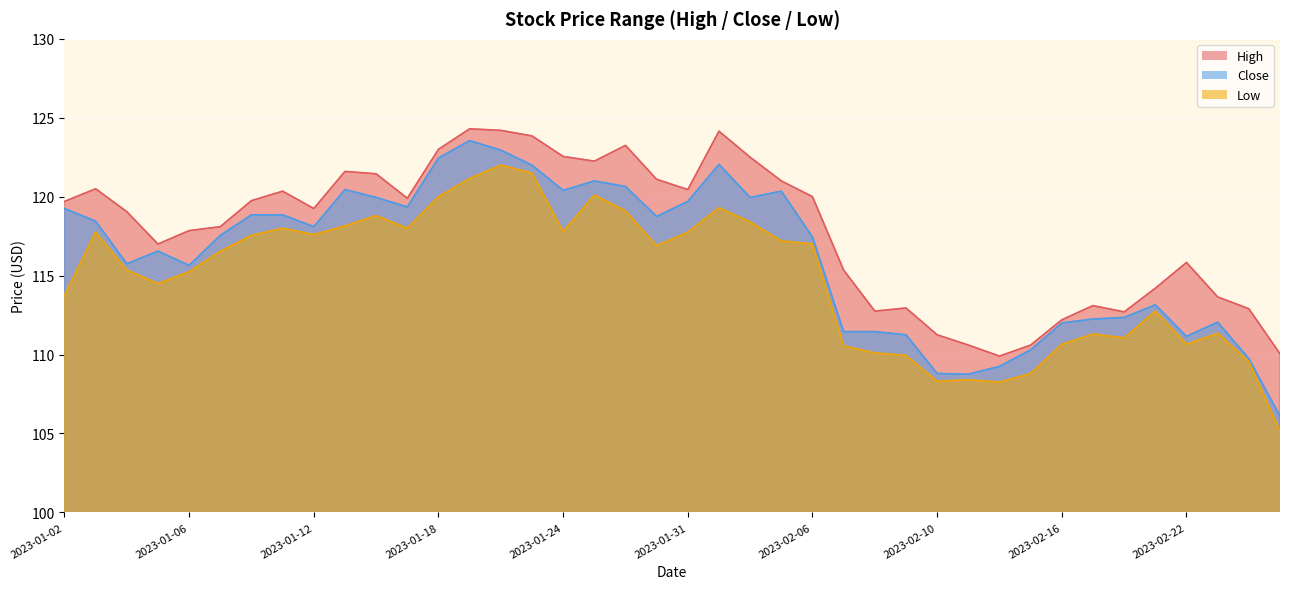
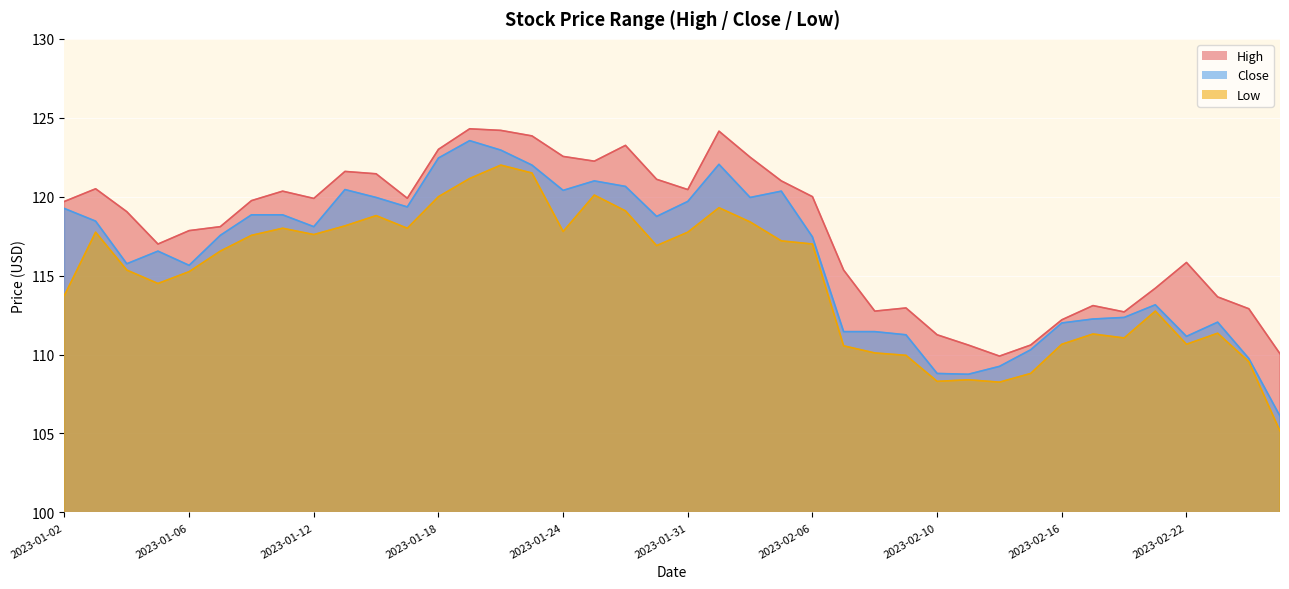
High, 2023-01-12: 119.3 -> 119.9
